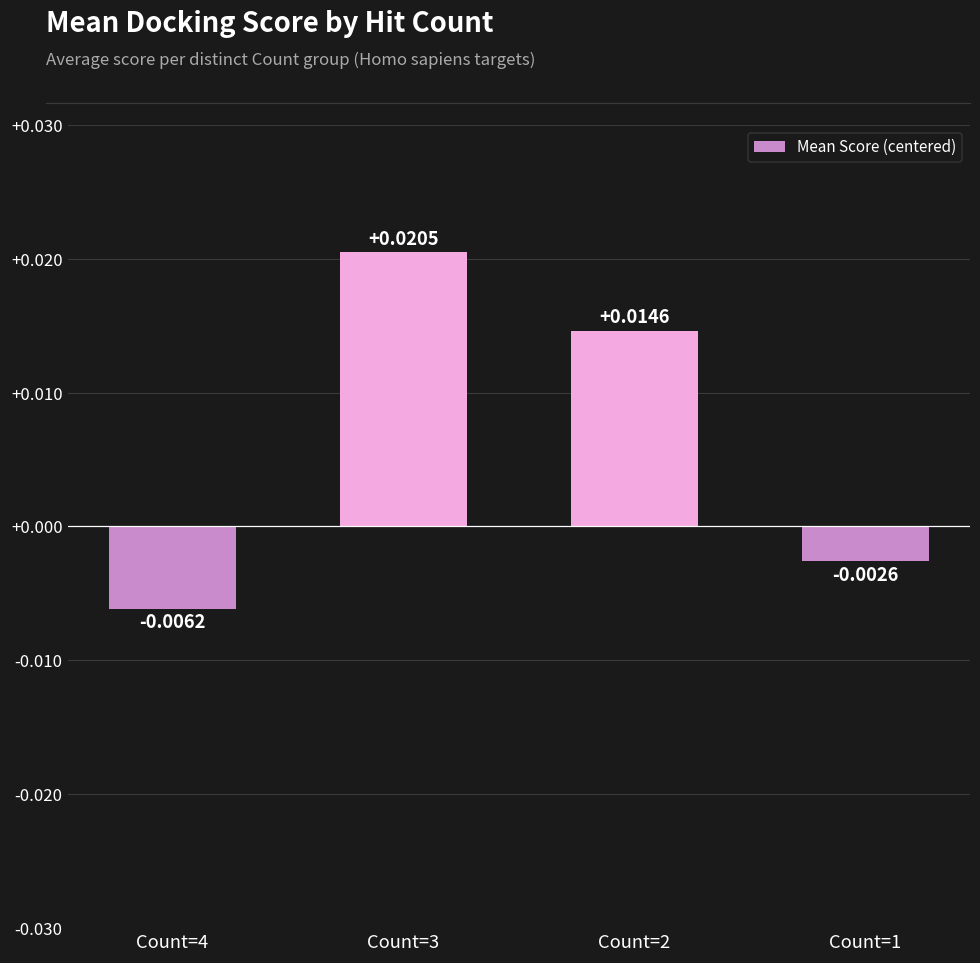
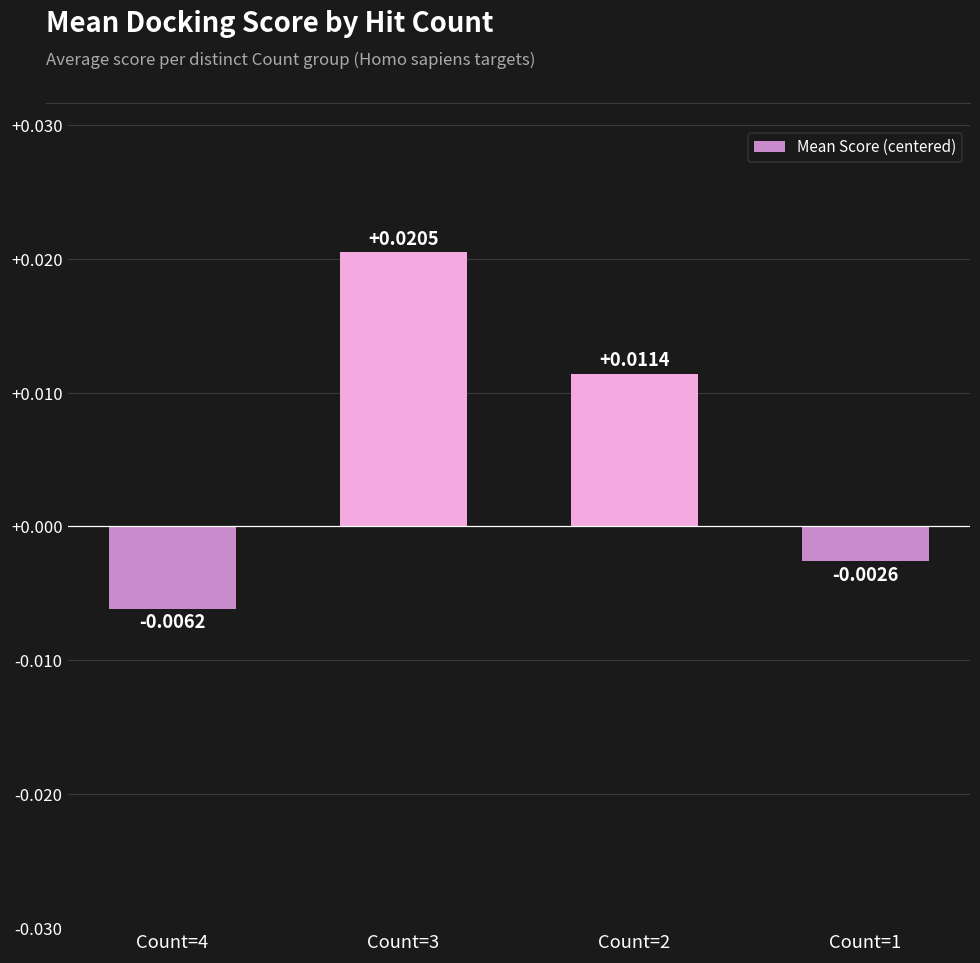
Count=2: +0.0146 -> +0.0114
